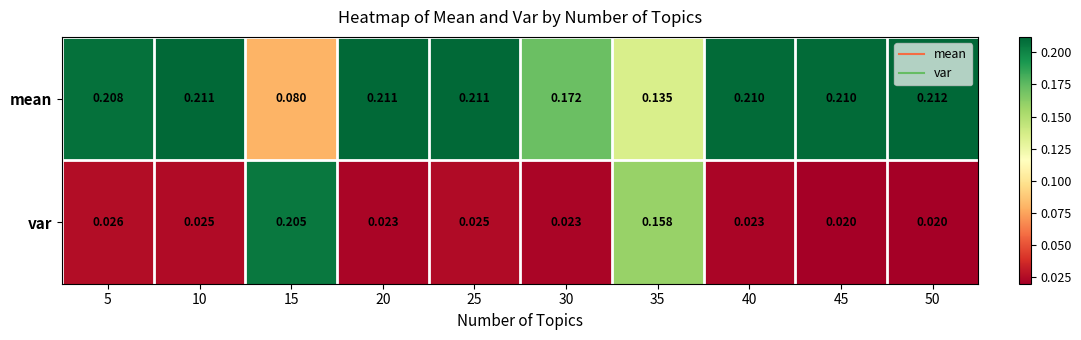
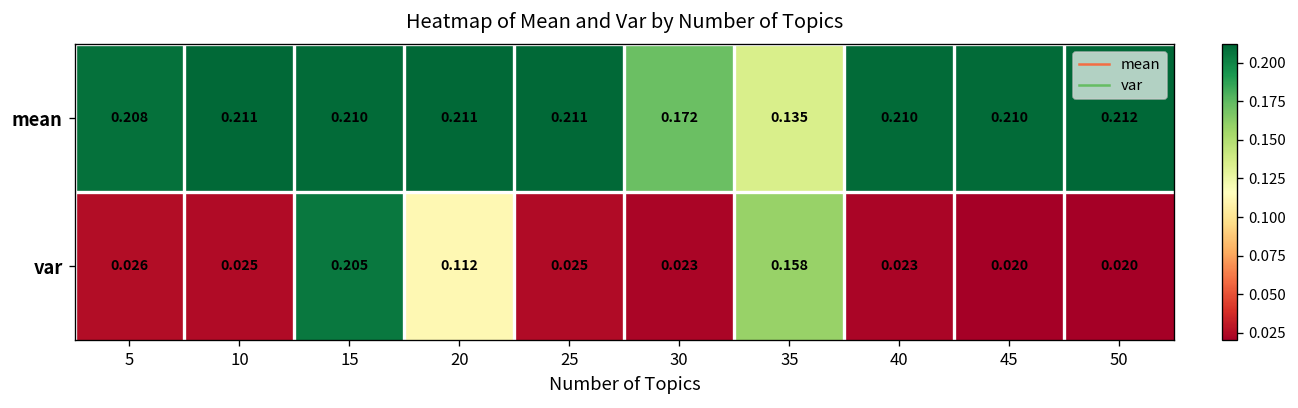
mean, 15: 0.080 -> 0.210
var, 20: 0.023 -> 0.112
